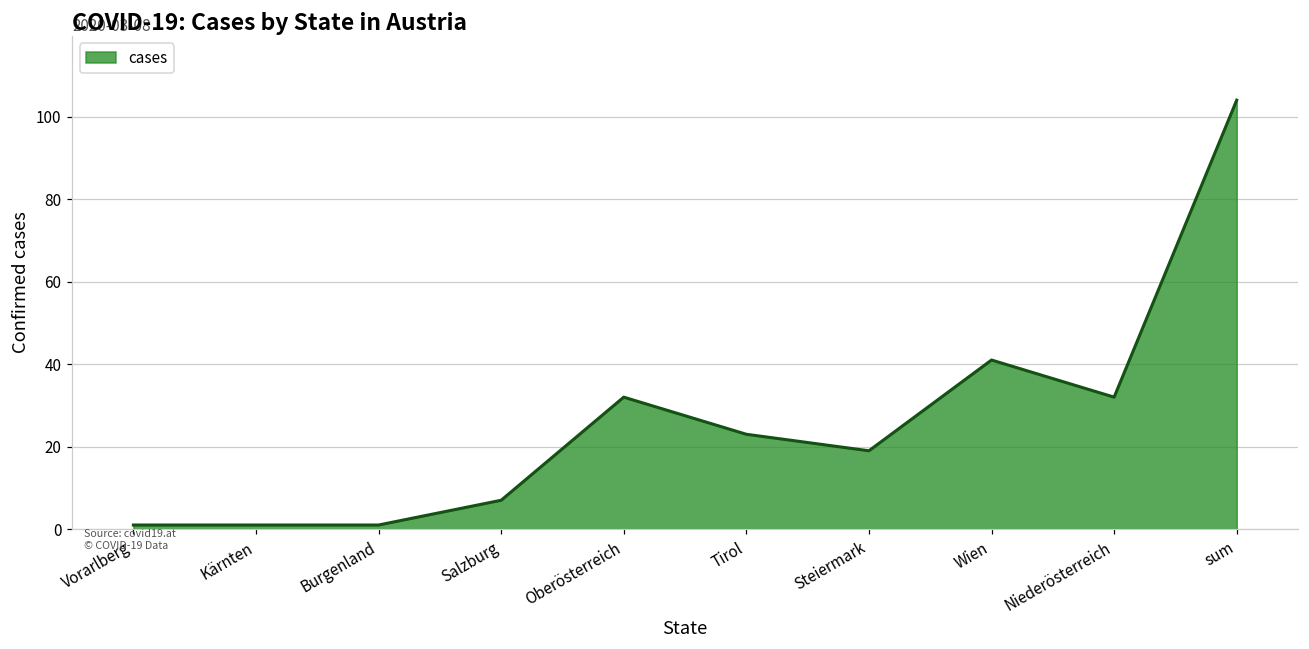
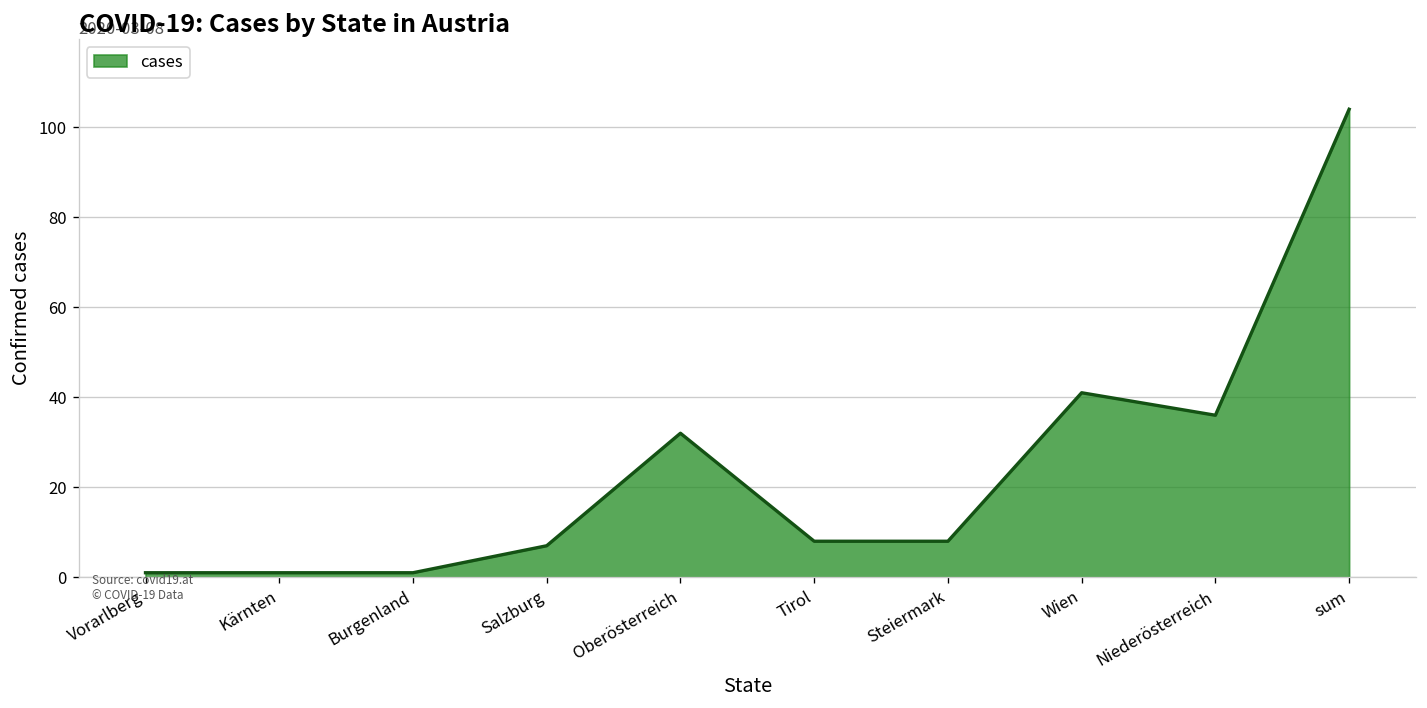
Tirol: 23 -> 8
Steiermark: 19 -> 8
Niederösterreich: 32 -> 36
